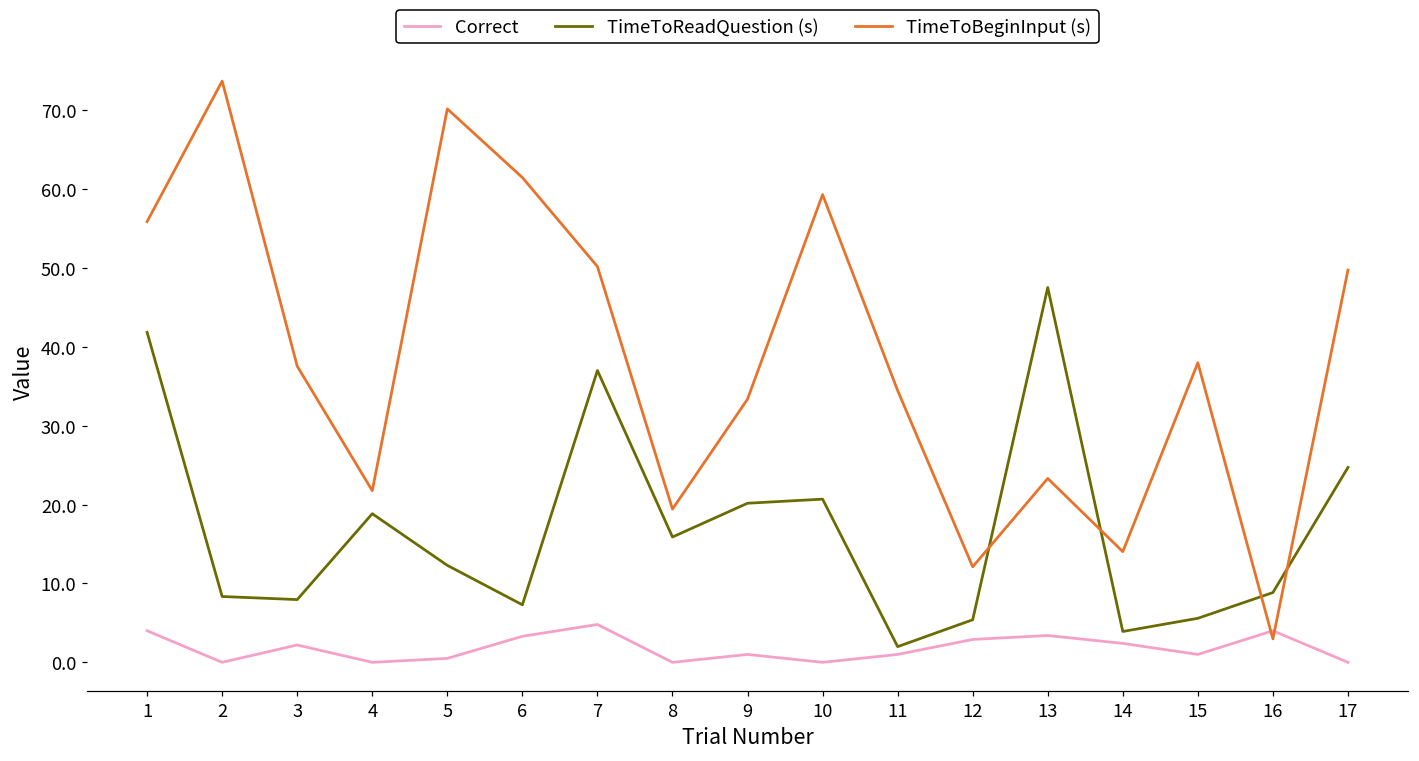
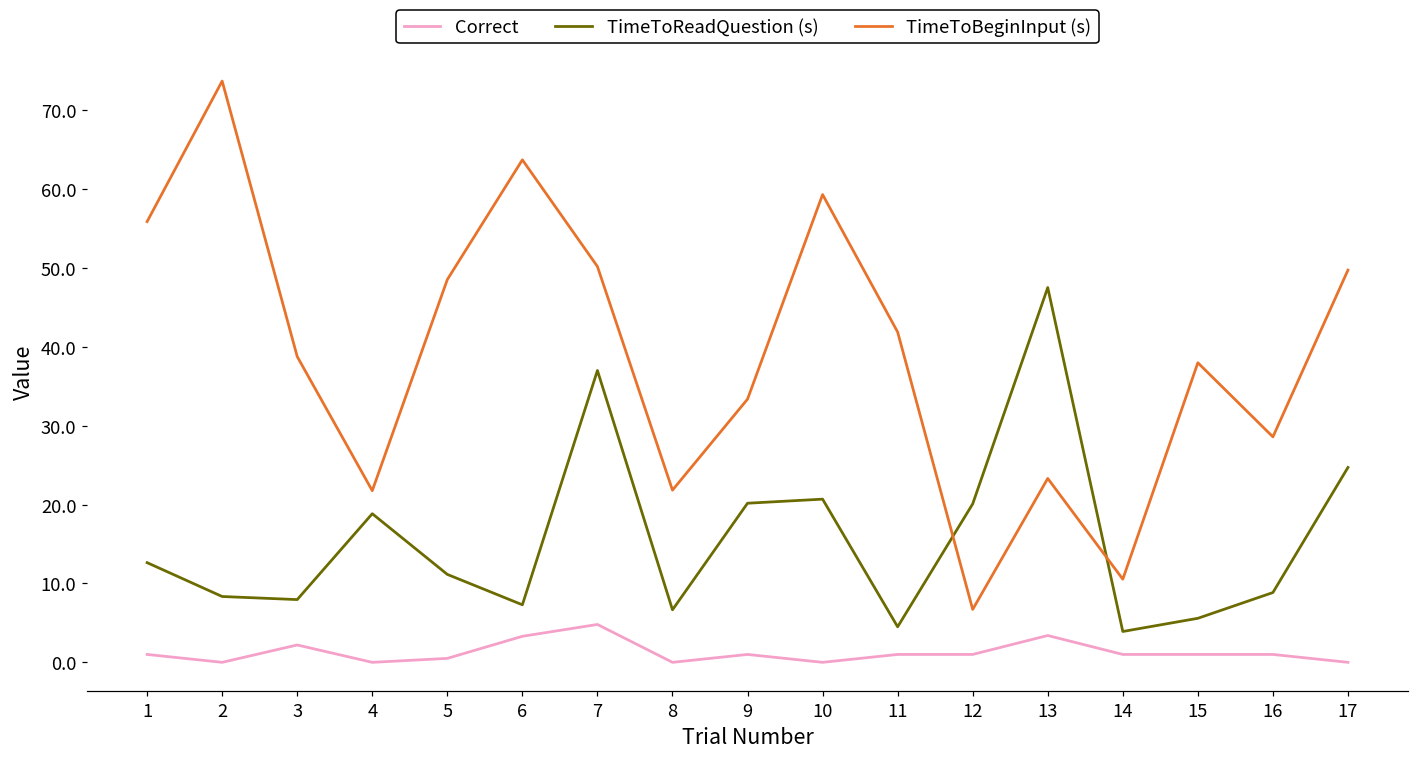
Correct, 1: 4 -> 1
TimeToReadQuestion (s), 1: 42 -> 13
TimeToBeginInput (s), 3: 38 -> 39
TimeToReadQuestion (s), 5: 12 -> 11
TimeToBeginInput (s), 5: 70 -> 49
TimeToBeginInput (s), 6: 61 -> 64
TimeToReadQuestion (s), 8: 16 -> 7
TimeToBeginInput (s), 8: 19 -> 22
TimeToReadQuestion (s), 11: 2 -> 5
TimeToBeginInput (s), 11: 34 -> 42
Correct, 12: 3 -> 1
TimeToReadQuestion (s), 12: 5 -> 20
TimeToBeginInput (s), 12: 12 -> 7
Correct, 14: 2 -> 1
TimeToBeginInput (s), 14: 14 -> 11
Correct, 16: 4 -> 1
TimeToBeginInput (s), 16: 3 -> 29
